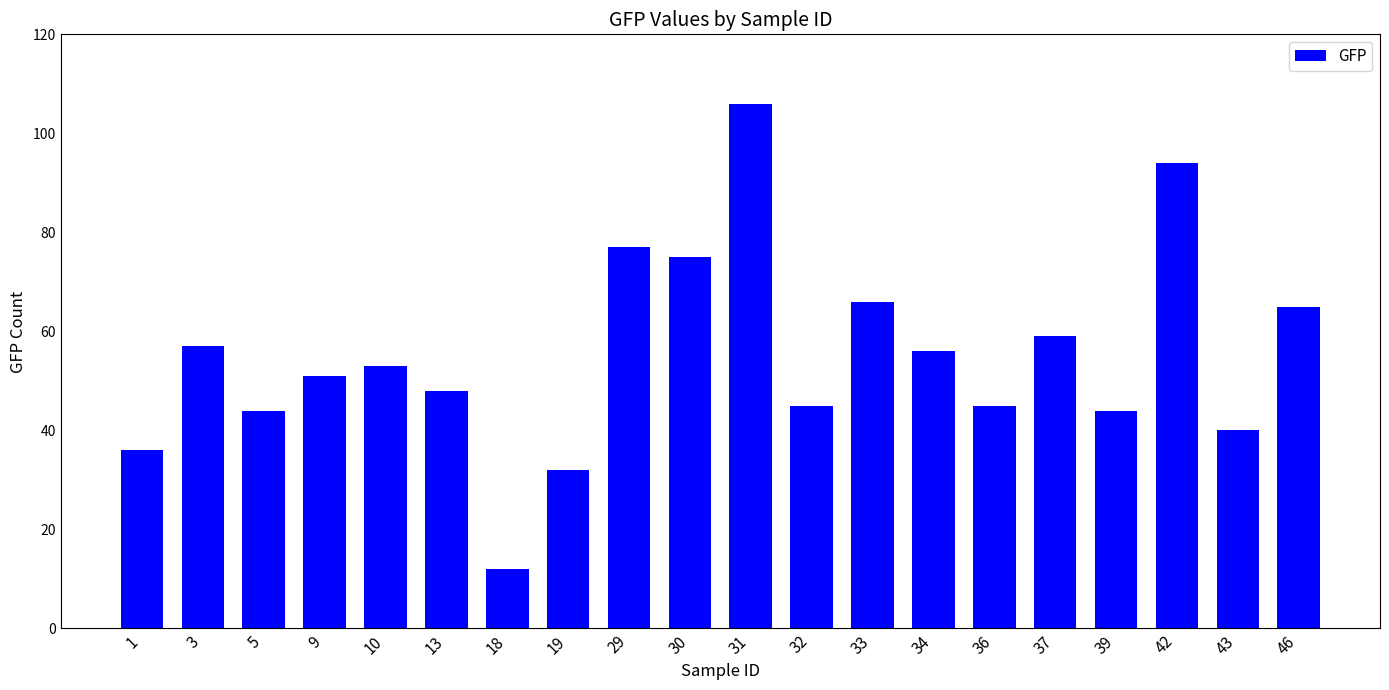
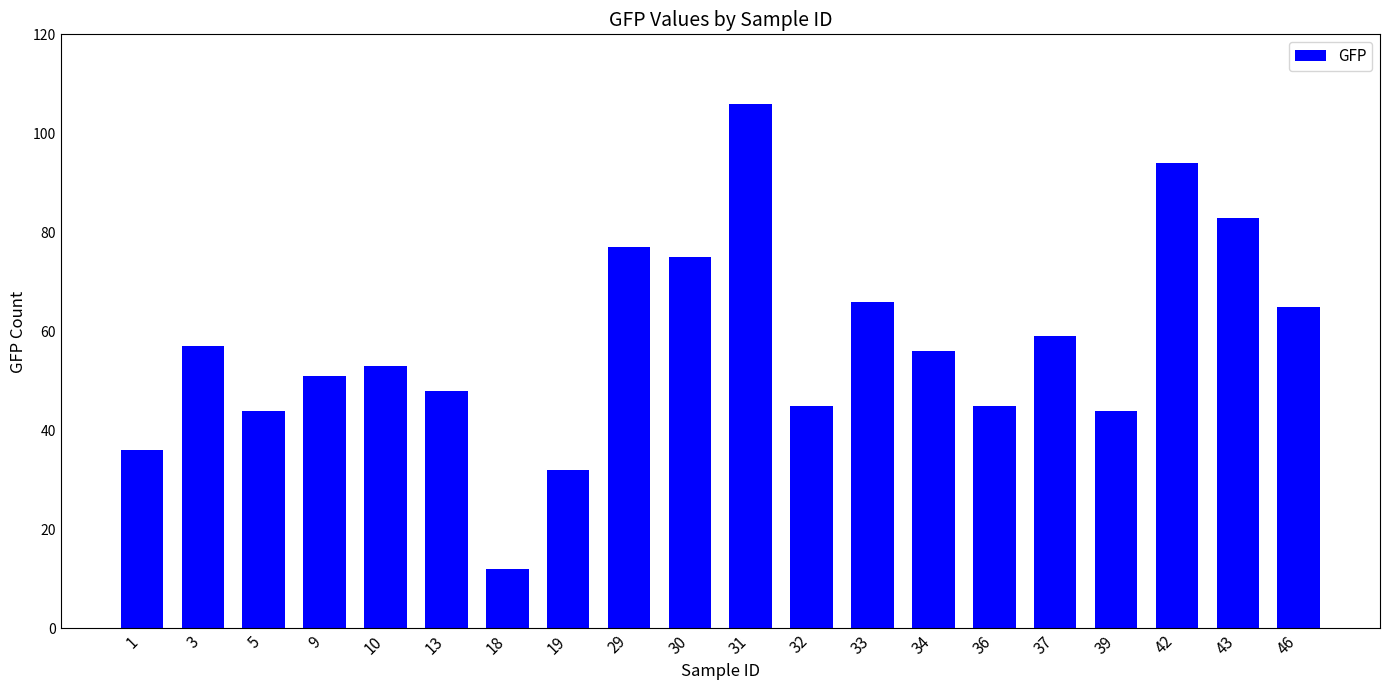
43: 40 -> 83
